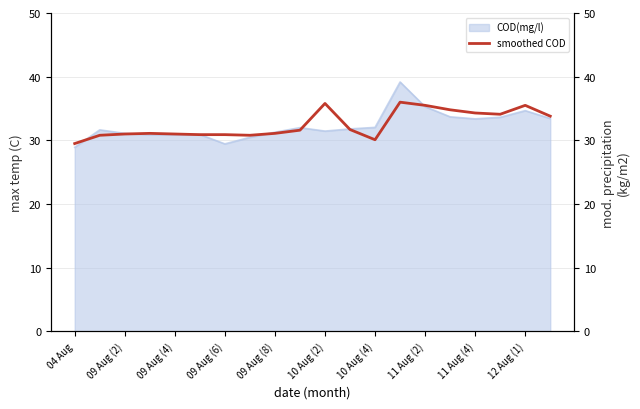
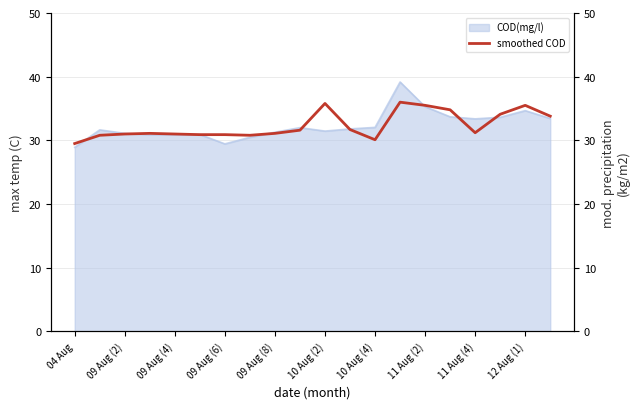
smoothed COD, 11 Aug (4): 34 -> 31
